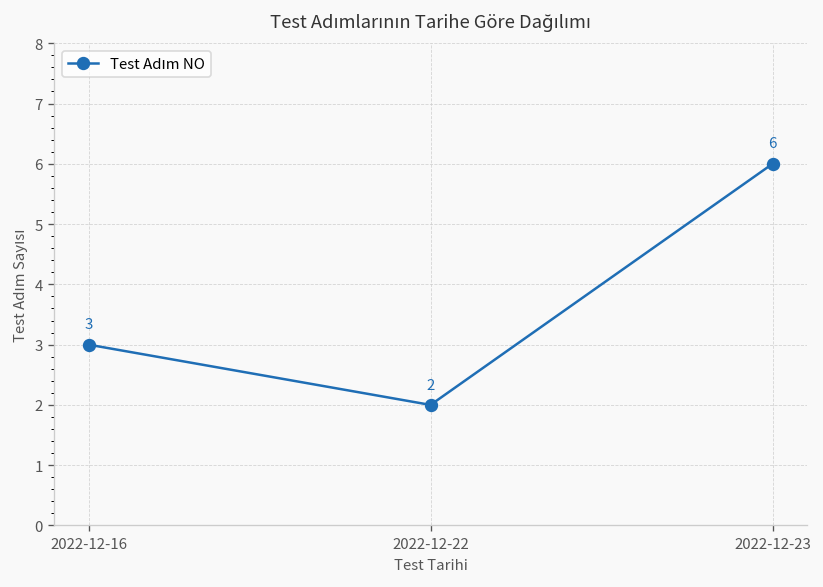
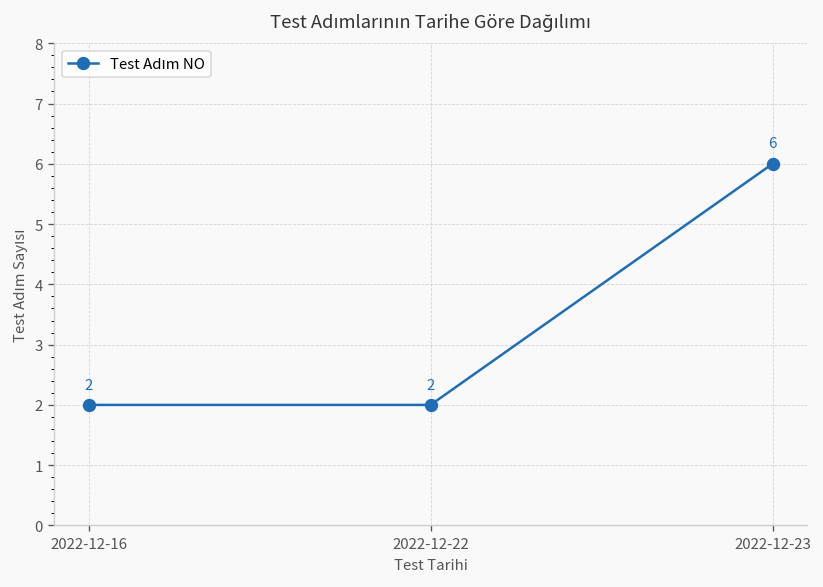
2022-12-16: 3 -> 2
